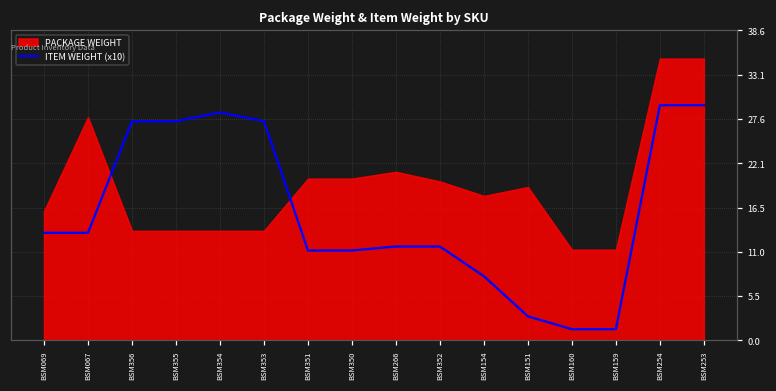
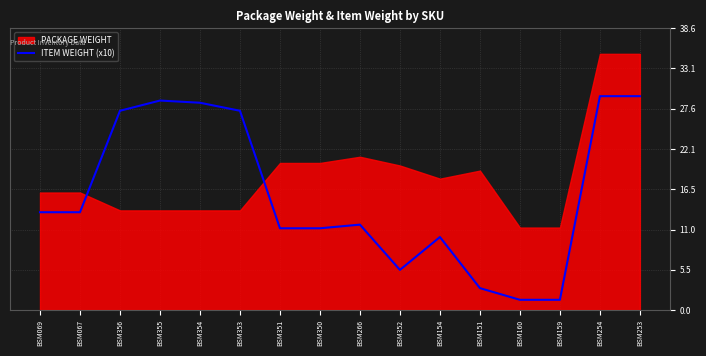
PACKAGE WEIGHT, BSM067: 28 -> 16
ITEM WEIGHT (x10), BSM355: 27 -> 29
ITEM WEIGHT (x10), BSM352: 12 -> 6
ITEM WEIGHT (x10), BSM154: 8 -> 10
